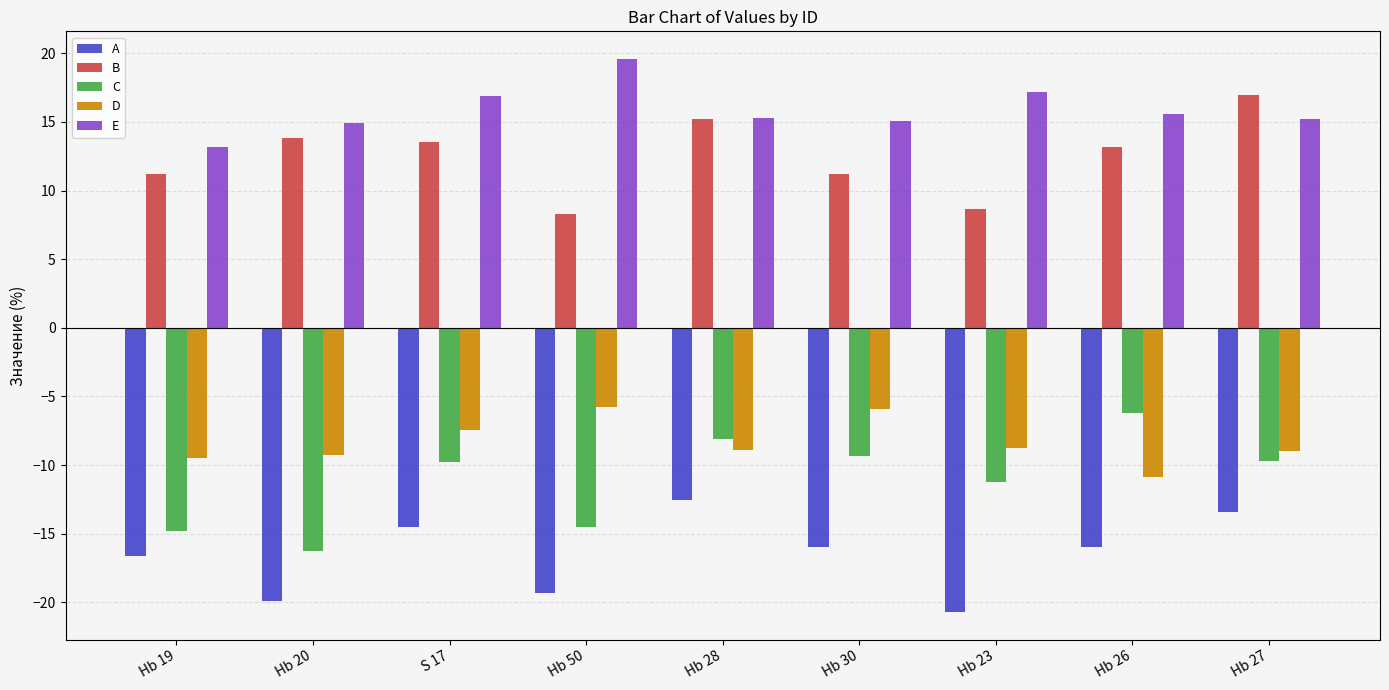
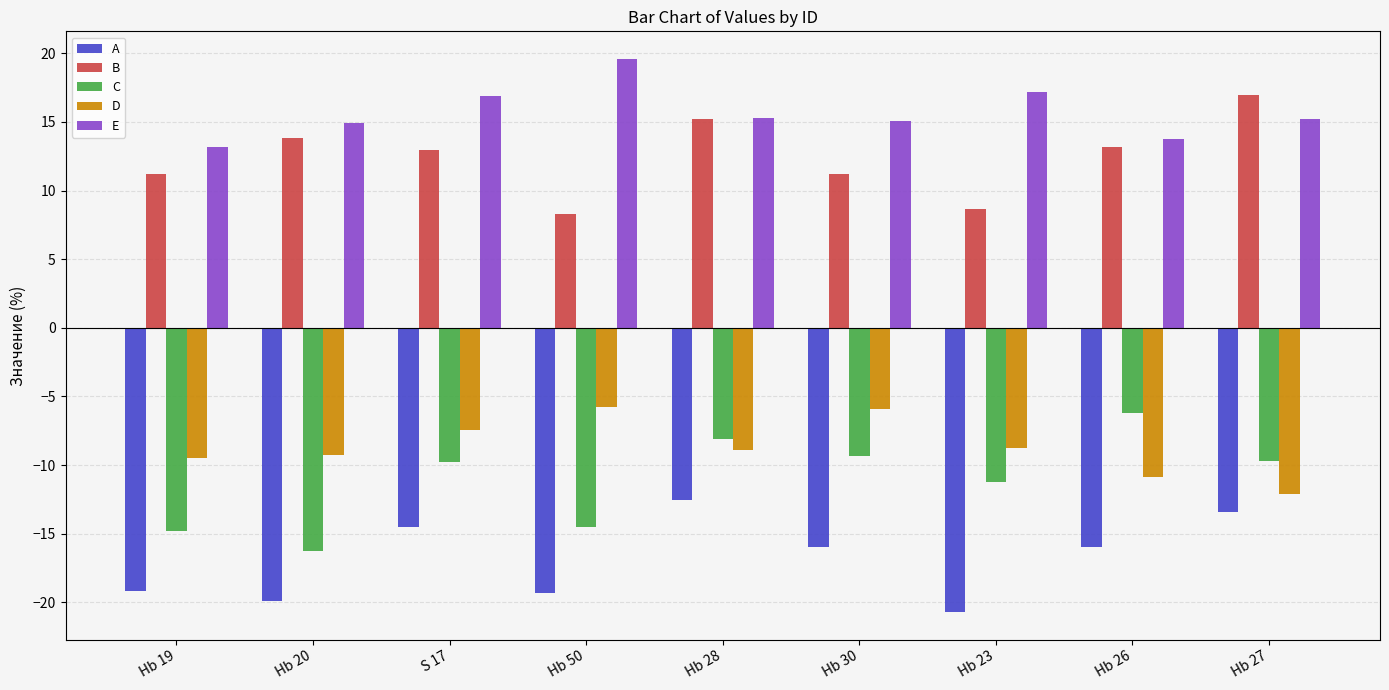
A, Hb 19: -16.7 -> -19.2
B, S 17: 13.5 -> 12.9
E, Hb 26: 15.6 -> 13.8
D, Hb 27: -9.0 -> -12.1
